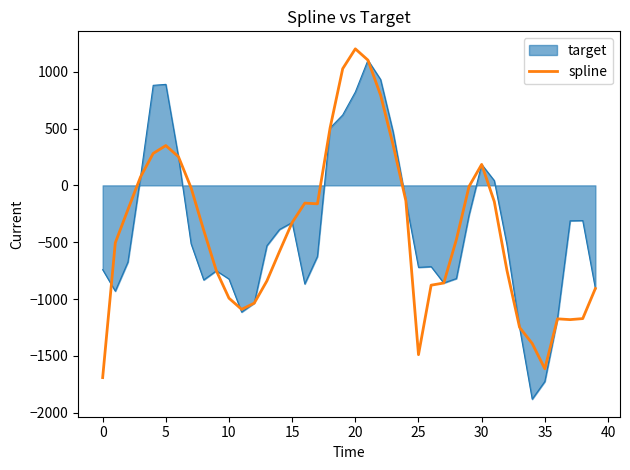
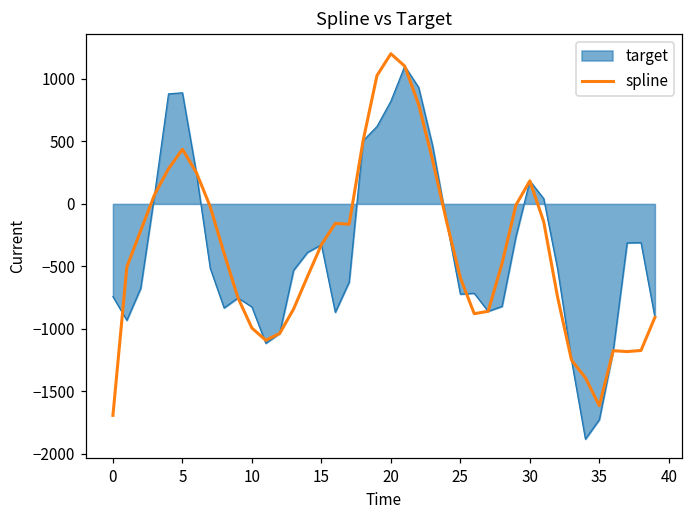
spline, 5: 350 -> 440
spline, 25: -1490 -> -590
